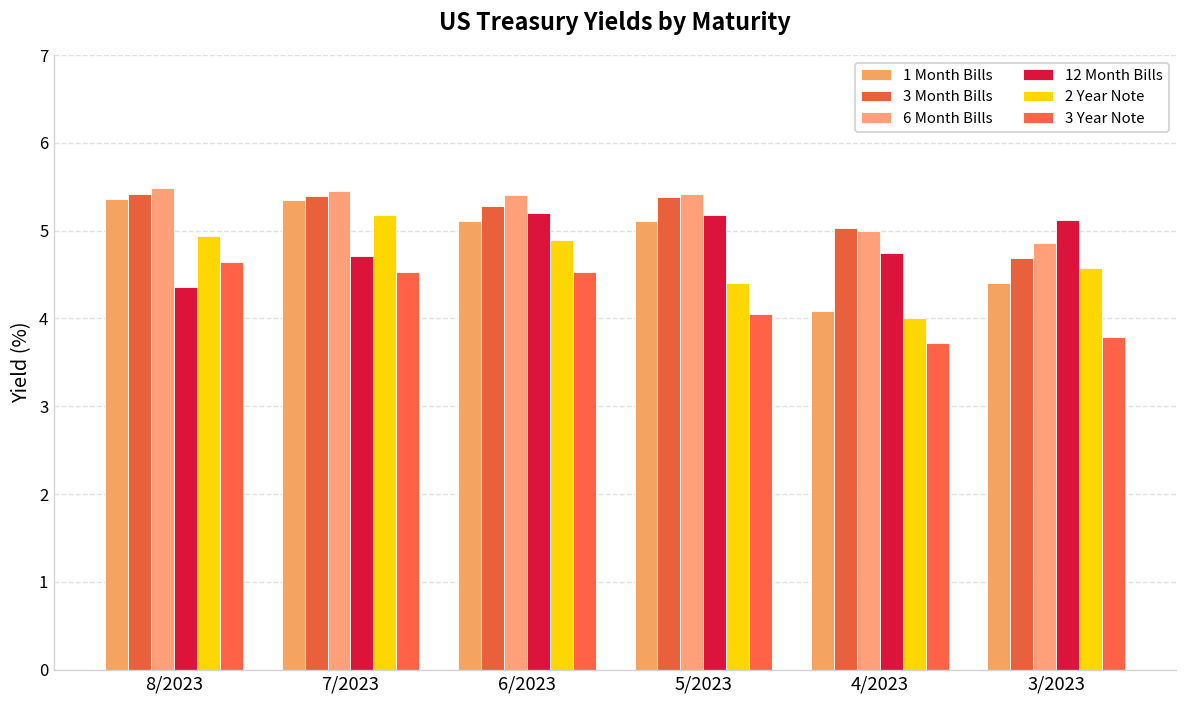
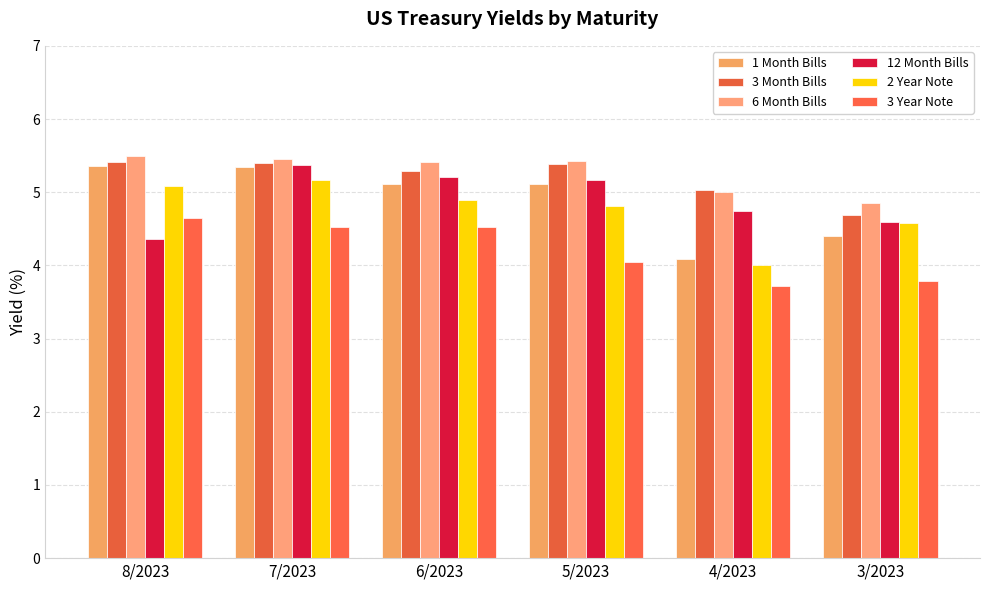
2 Year Note, 8/2023: 4.9 -> 5.1
12 Month Bills, 7/2023: 4.7 -> 5.4
2 Year Note, 5/2023: 4.4 -> 4.8
12 Month Bills, 3/2023: 5.1 -> 4.6
